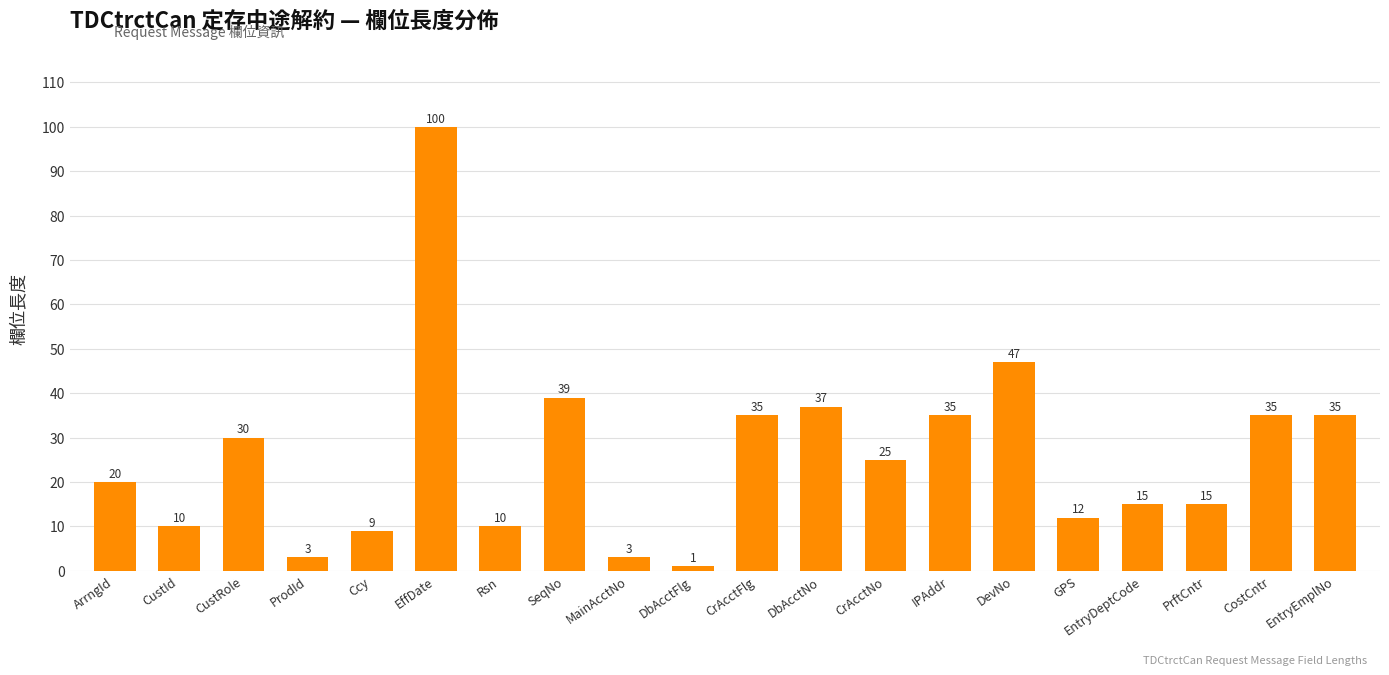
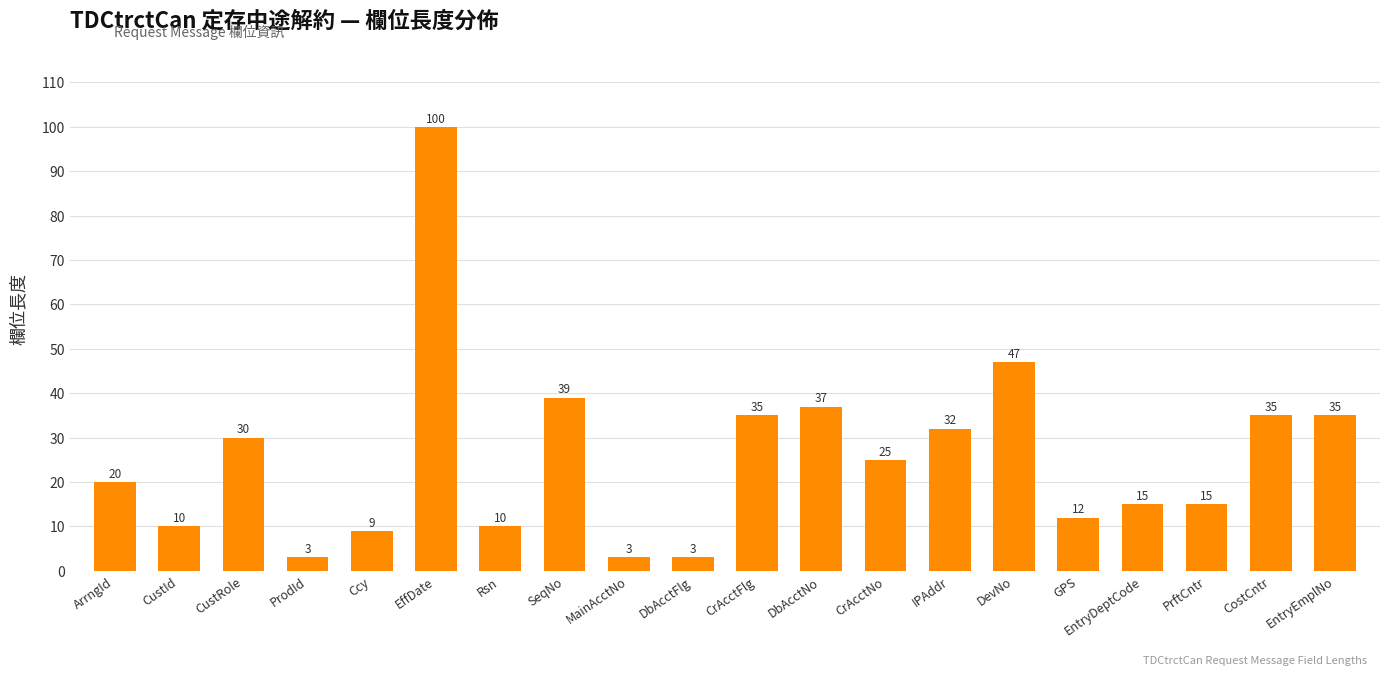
DbAcctFlg: 1 -> 3
IPAddr: 35 -> 32
